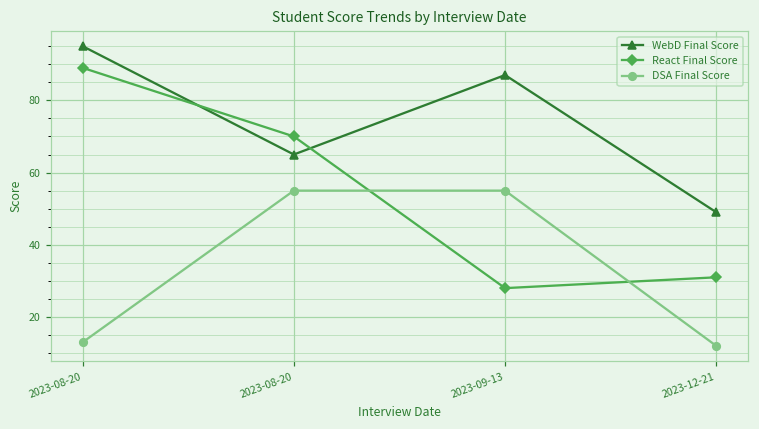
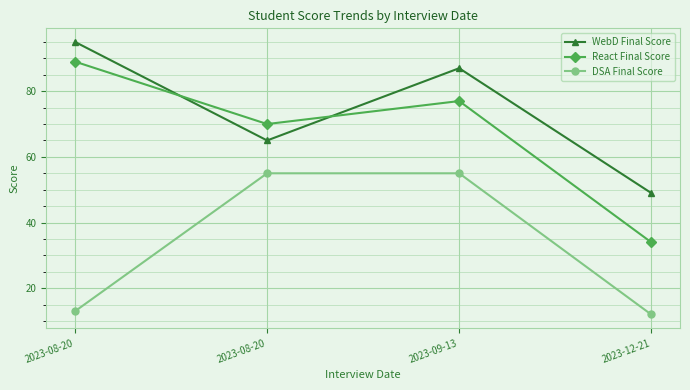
React Final Score, 2023-09-13: 28 -> 77
React Final Score, 2023-12-21: 31 -> 34
